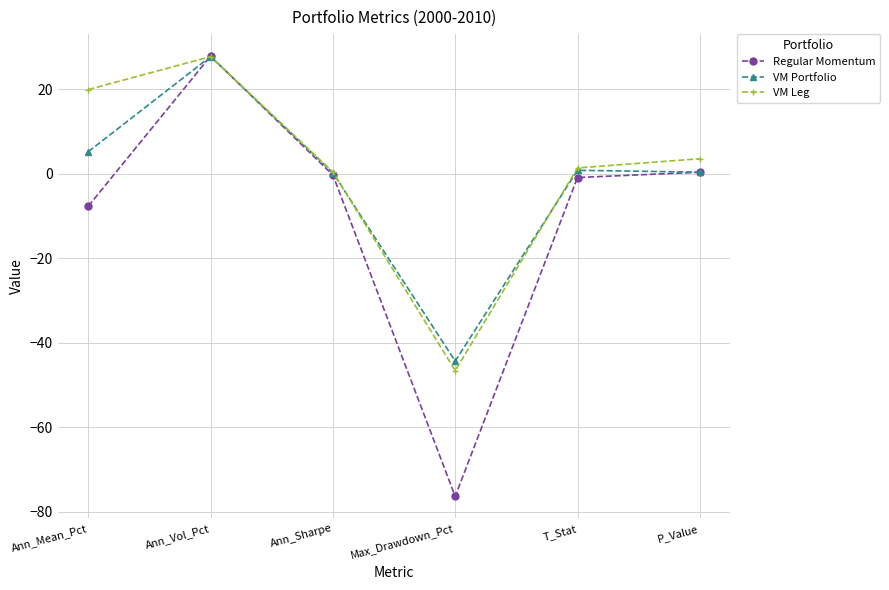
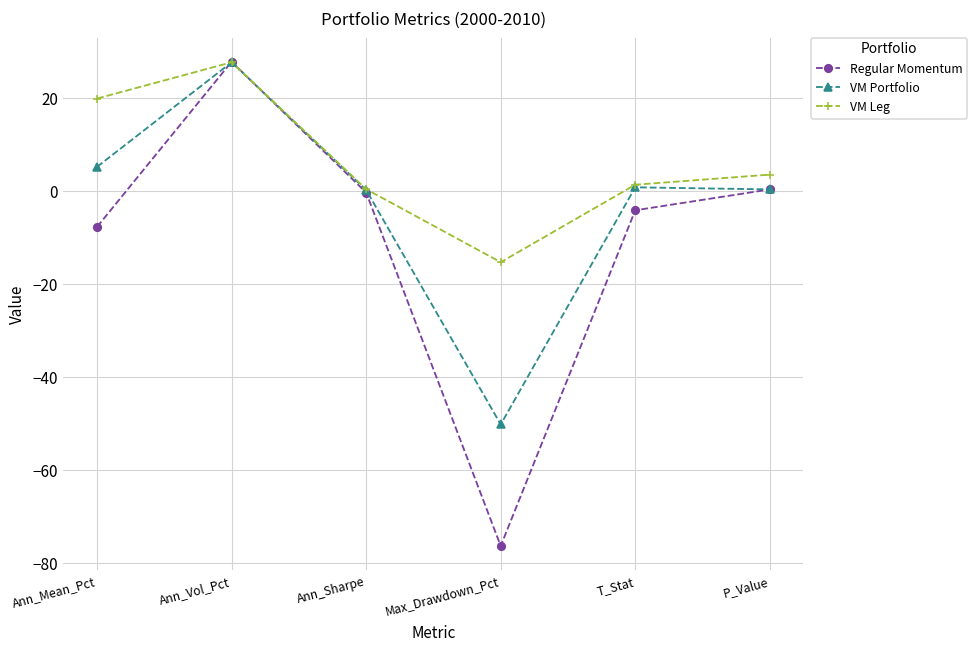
VM Portfolio, Max_Drawdown_Pct: -44 -> -50
VM Leg, Max_Drawdown_Pct: -47 -> -15
Regular Momentum, T_Stat: -1 -> -4
